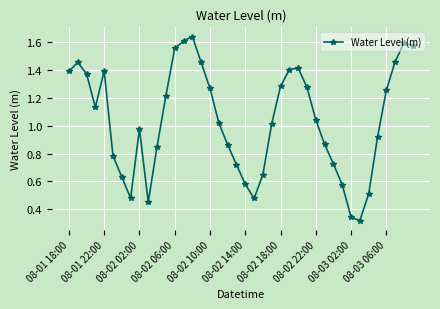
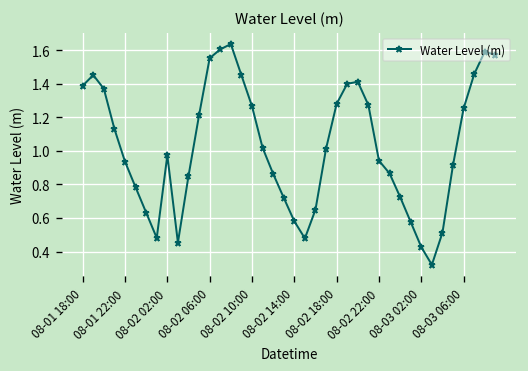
08-01 22:00: 1.39 -> 0.94
08-02 22:00: 1.04 -> 0.94
08-03 02:00: 0.34 -> 0.43
